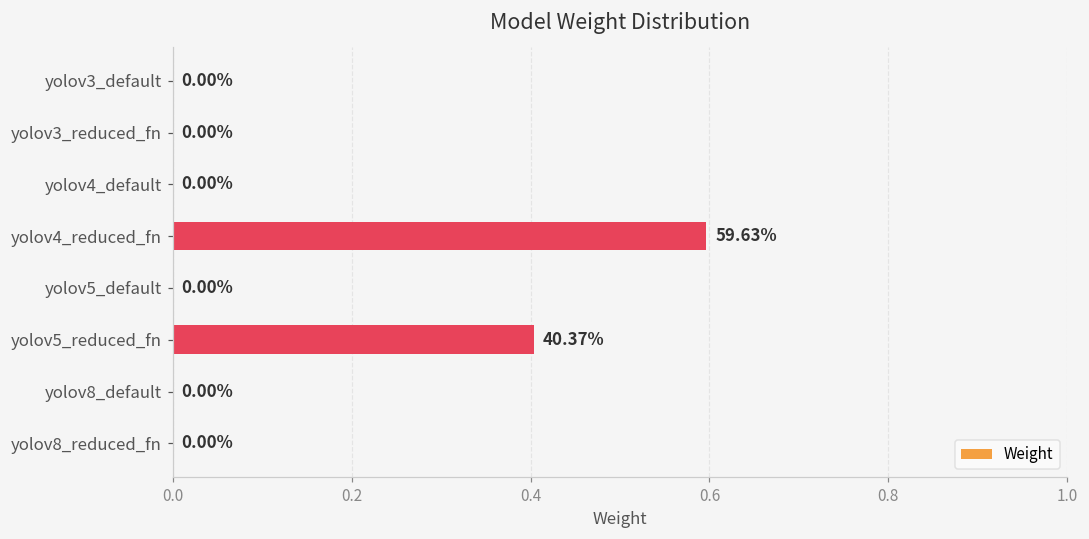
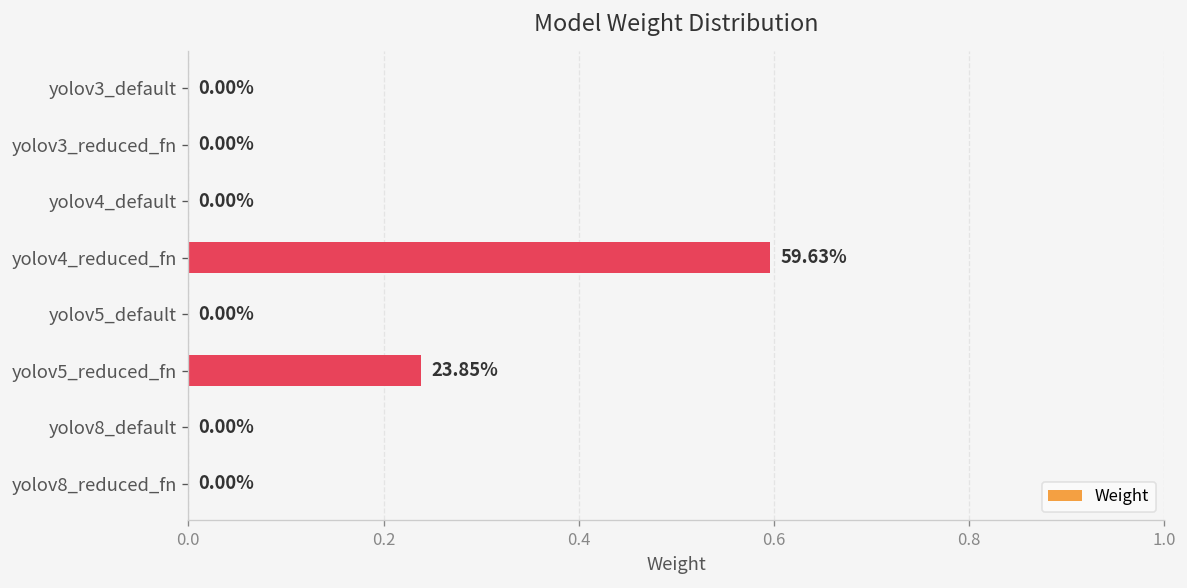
yolov5_reduced_fn: 40.37% -> 23.85%
